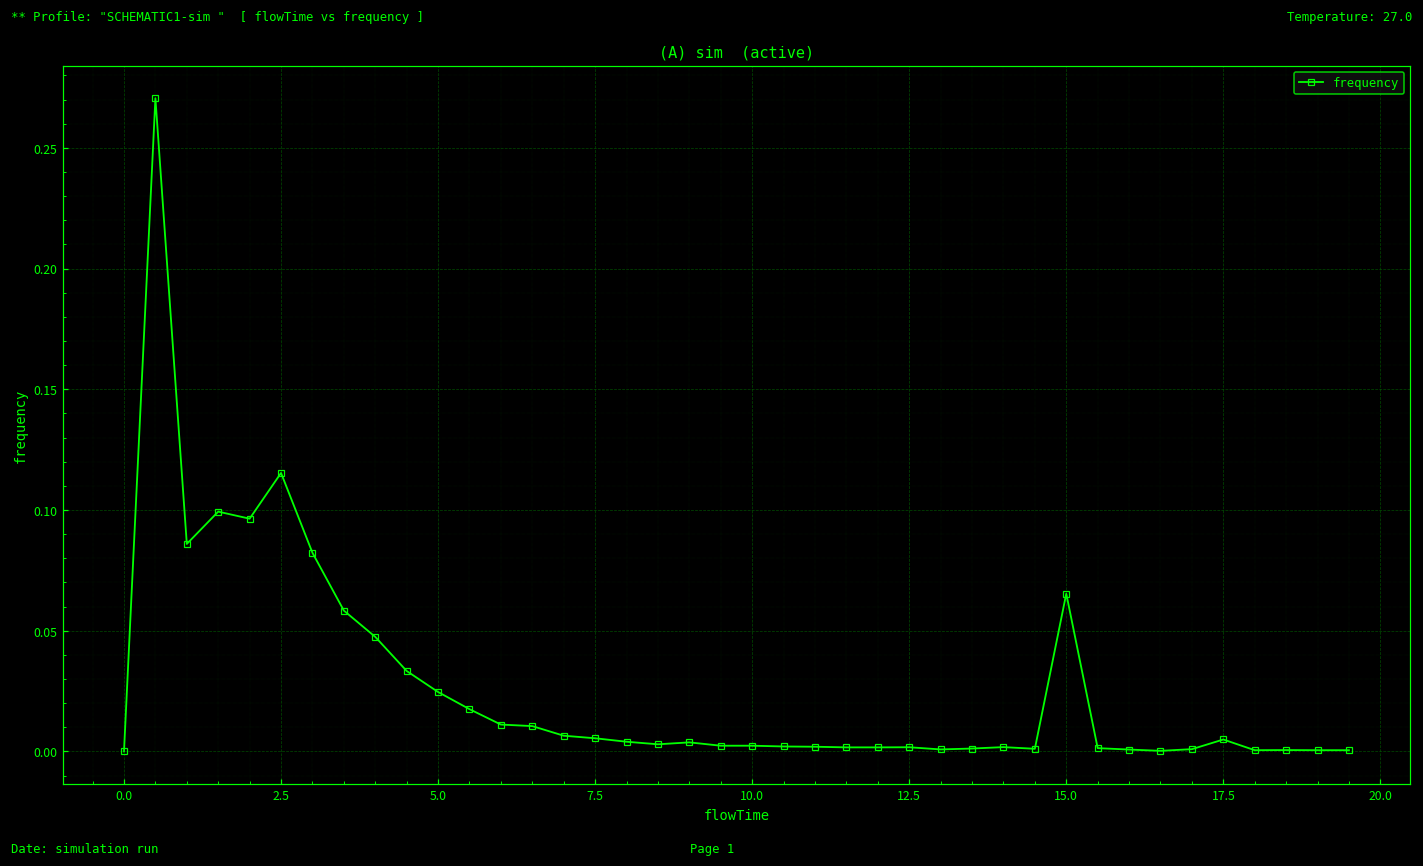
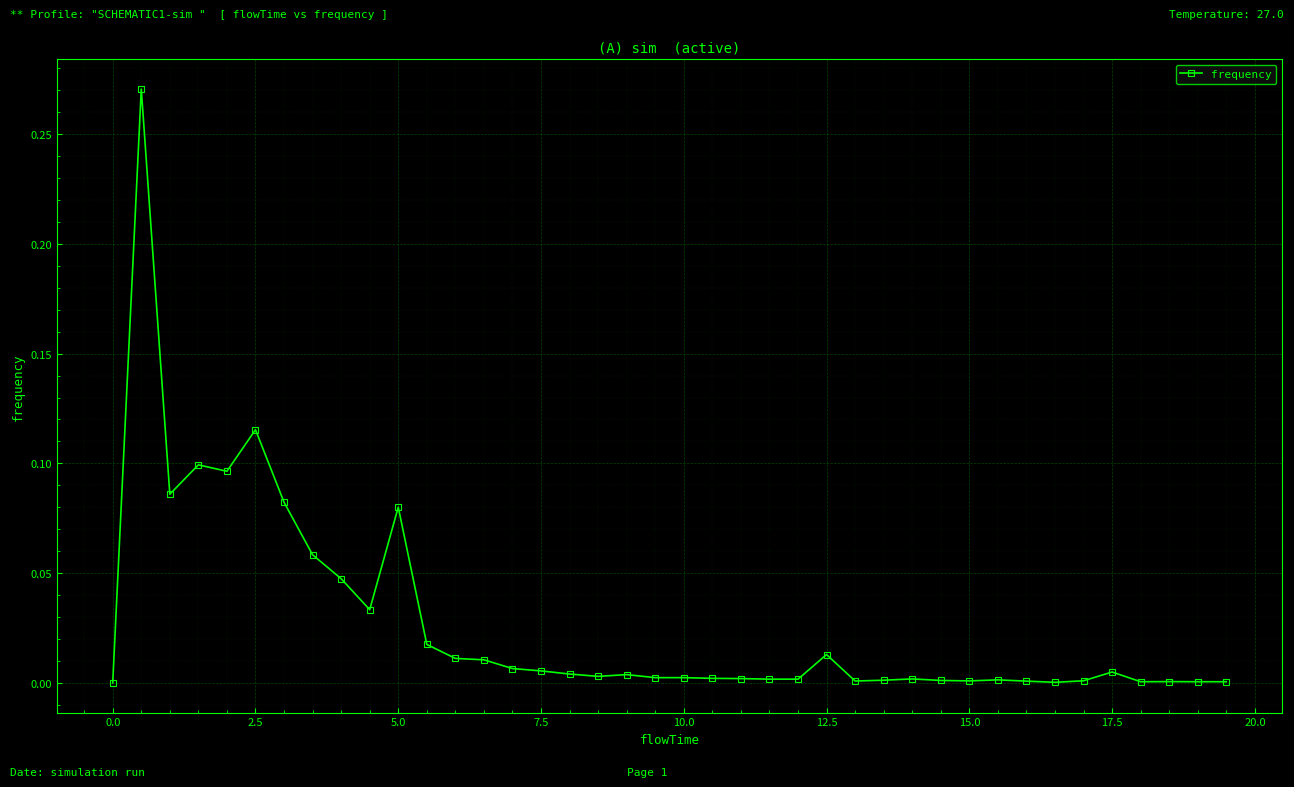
5.0: 0.025 -> 0.080
12.5: 0.002 -> 0.013
15.0: 0.065 -> 0.001
